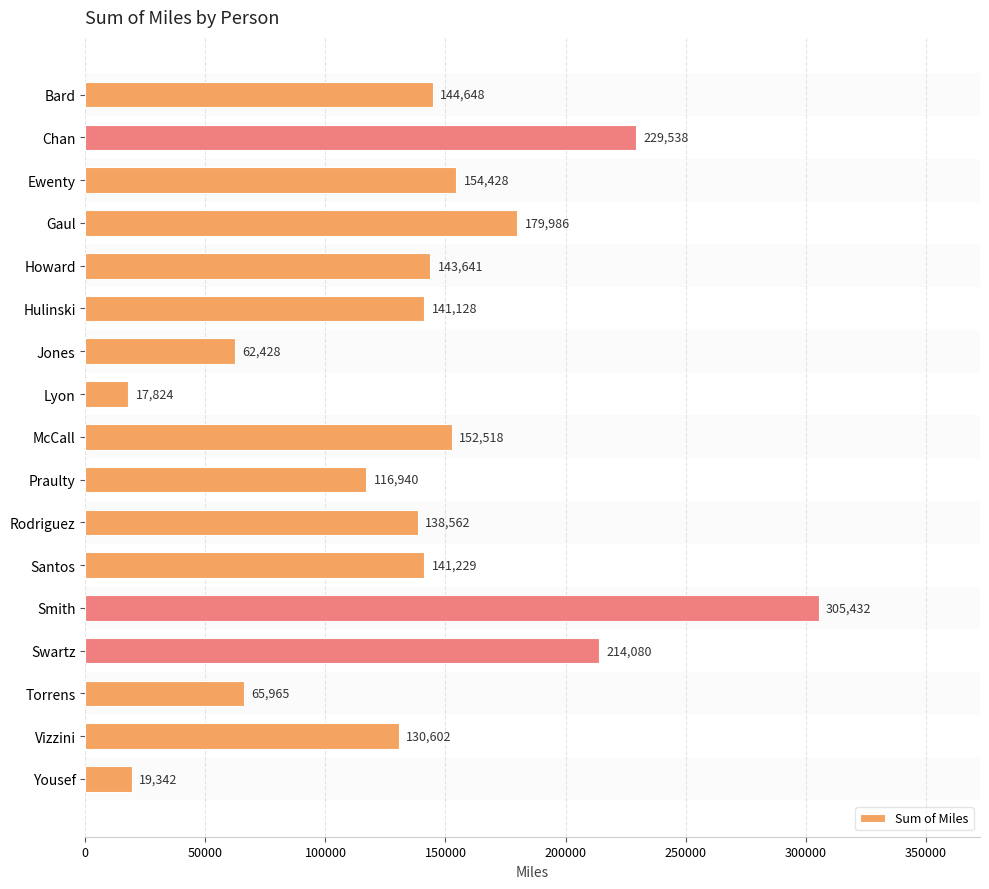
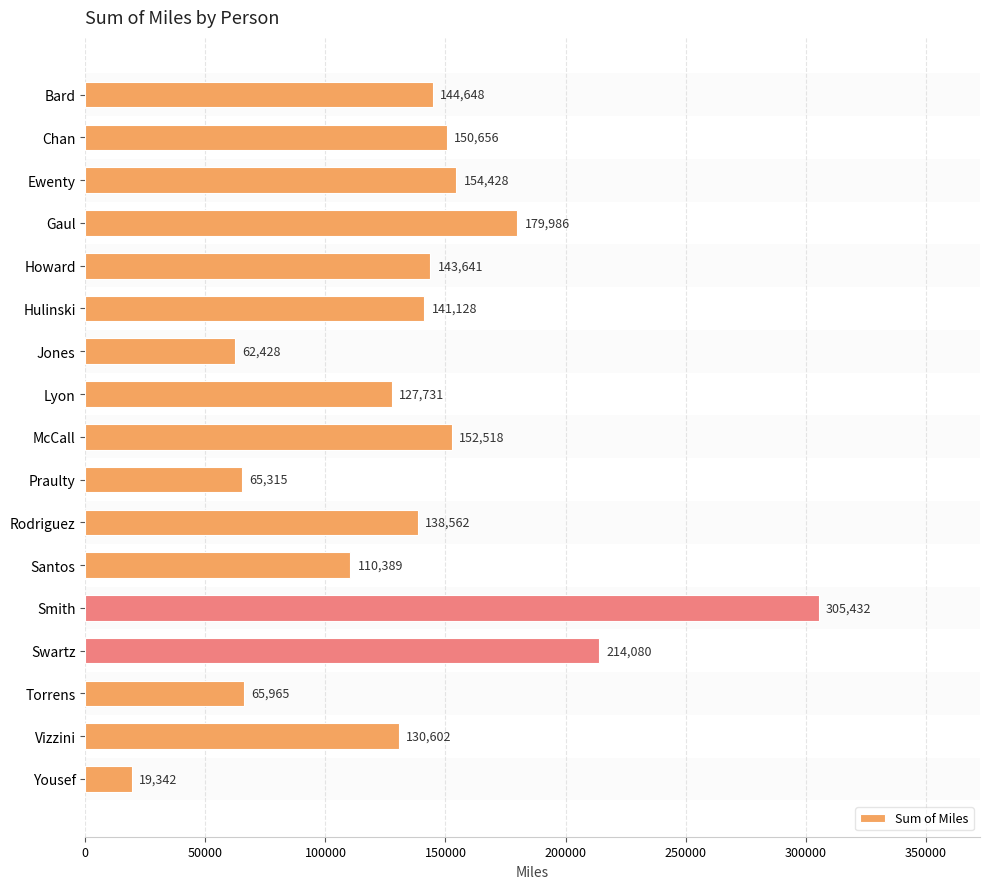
Chan: 229,538 -> 150,656
Lyon: 17,824 -> 127,731
Praulty: 116,940 -> 65,315
Santos: 141,229 -> 110,389
